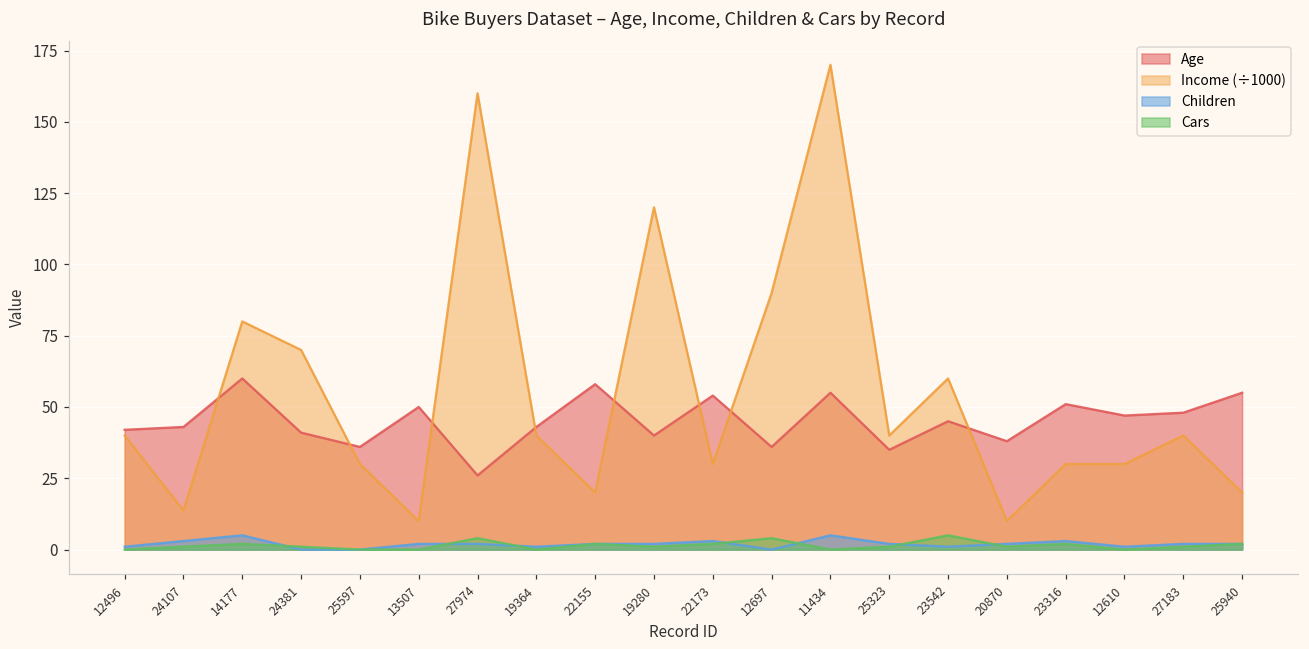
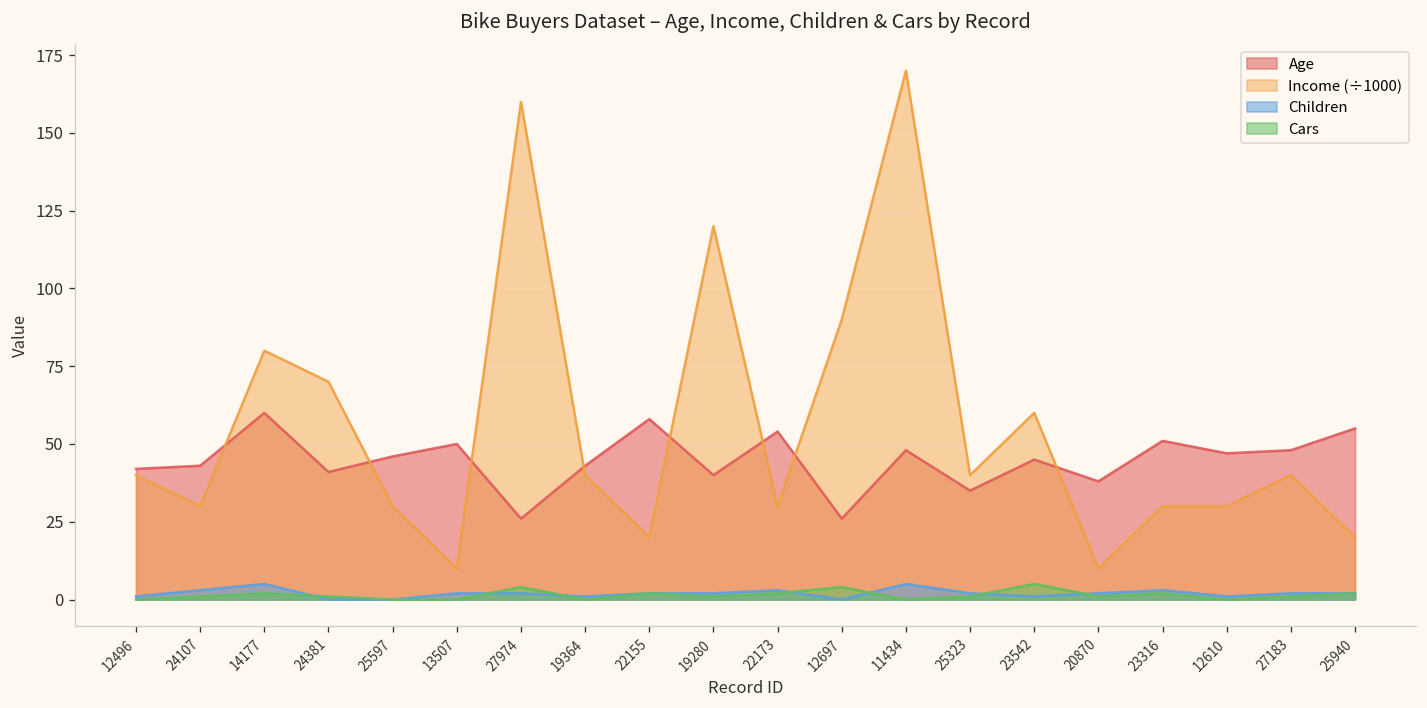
Income (÷1000), 24107: 14 -> 30
Age, 25597: 36 -> 46
Age, 12697: 36 -> 26
Age, 11434: 55 -> 48
